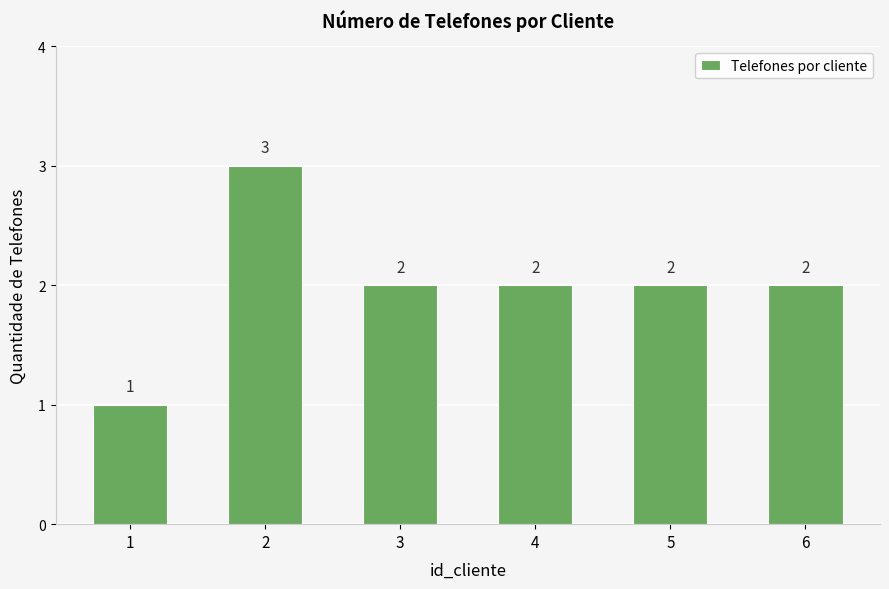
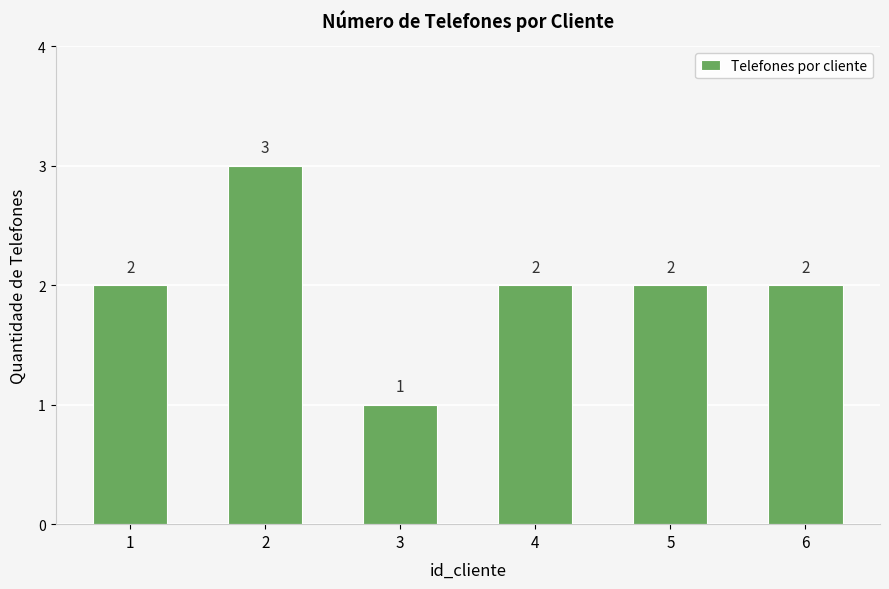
1: 1 -> 2
3: 2 -> 1
